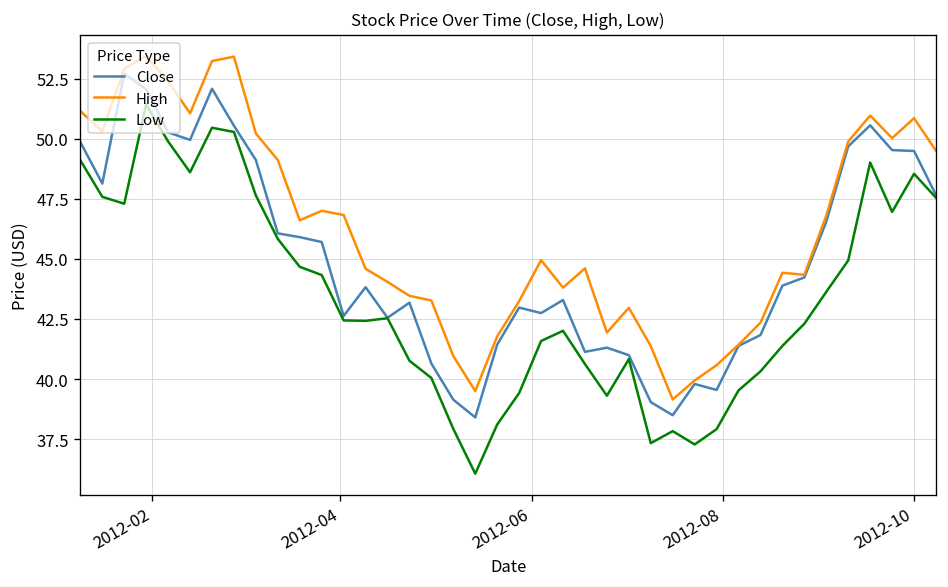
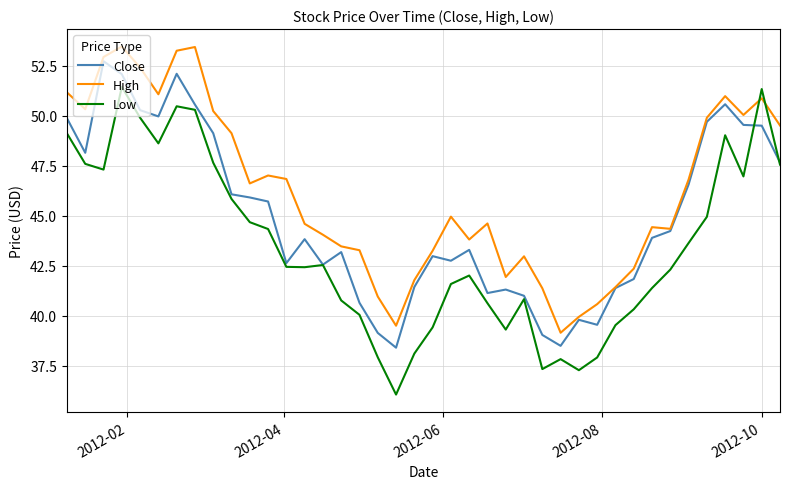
Low, 2012-10: 48.5 -> 51.3
